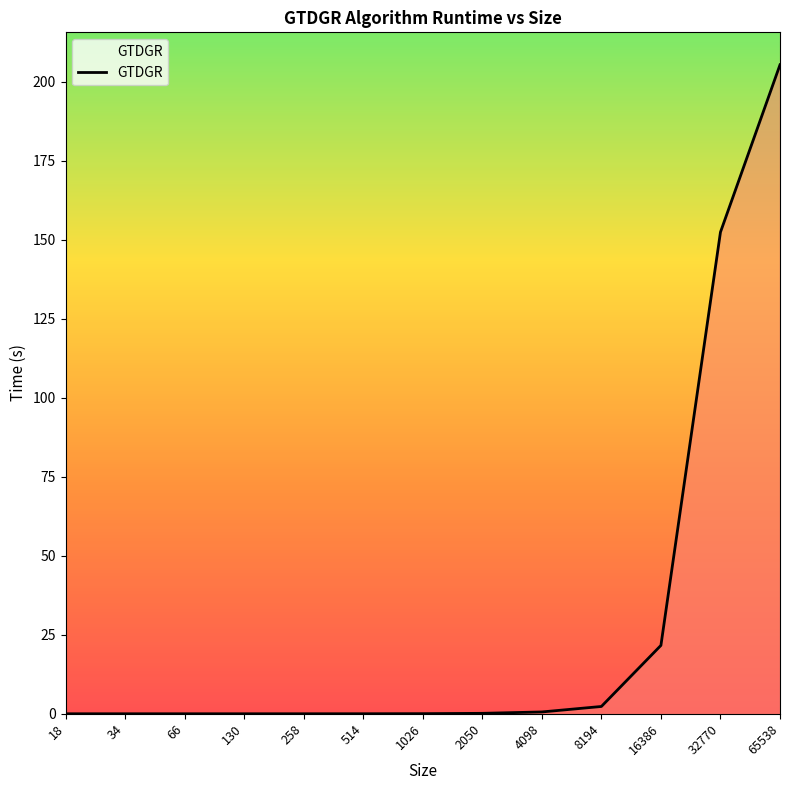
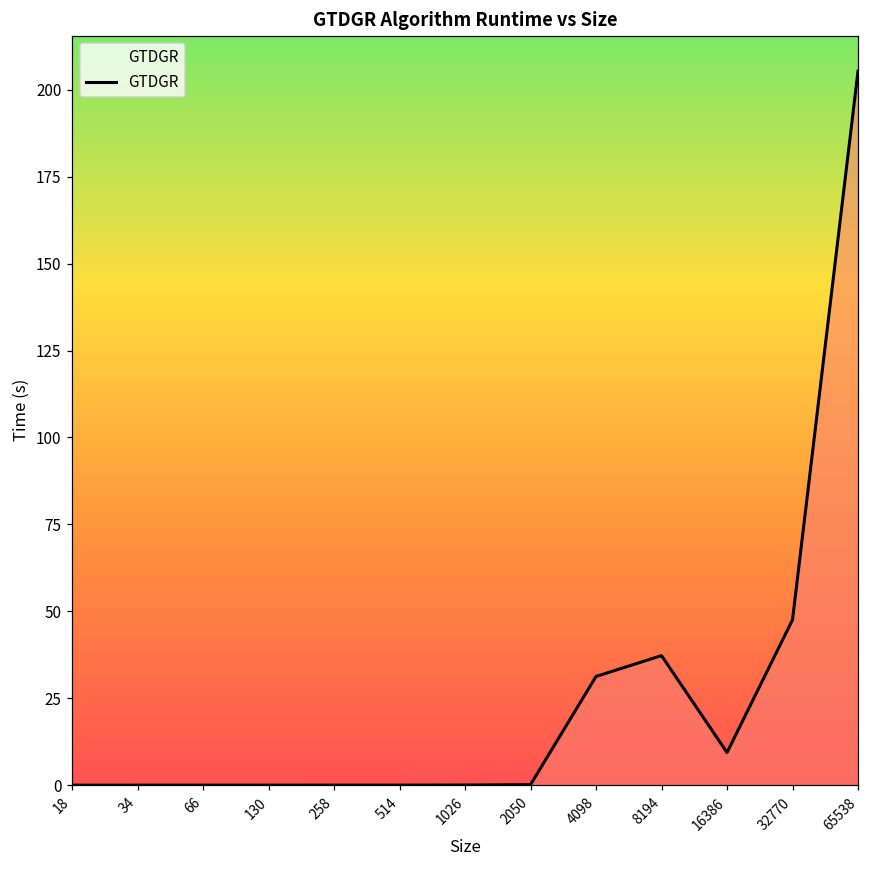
4098: 1 -> 31
8194: 2 -> 37
16386: 22 -> 9
32770: 152 -> 48
